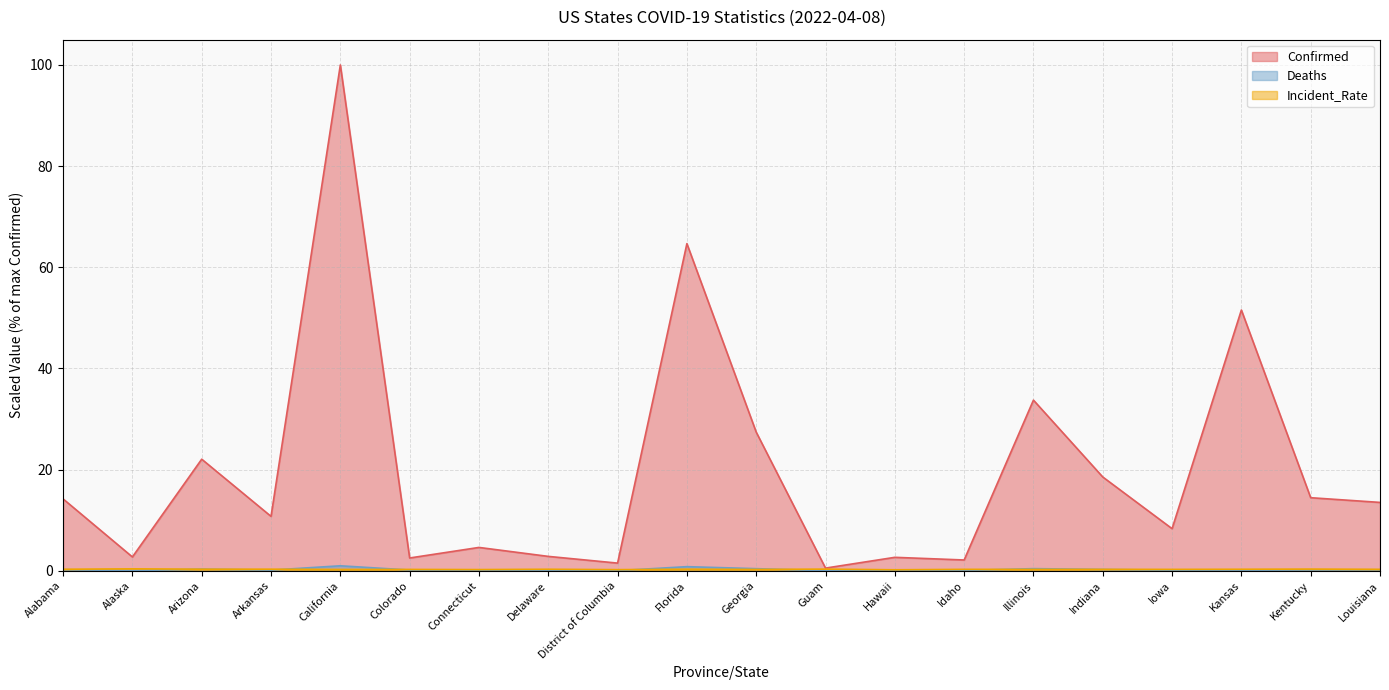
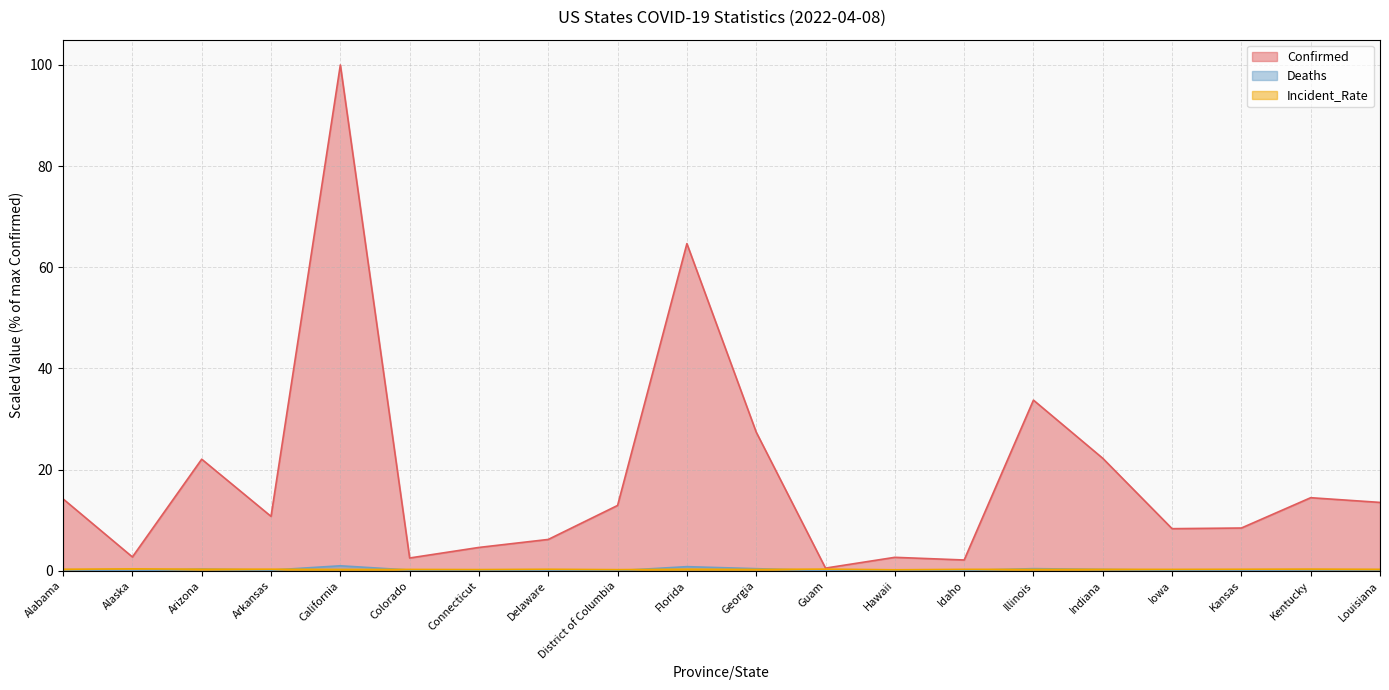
Confirmed, Delaware: 3 -> 6
Confirmed, District of Columbia: 2 -> 13
Confirmed, Indiana: 19 -> 22
Confirmed, Kansas: 52 -> 8
